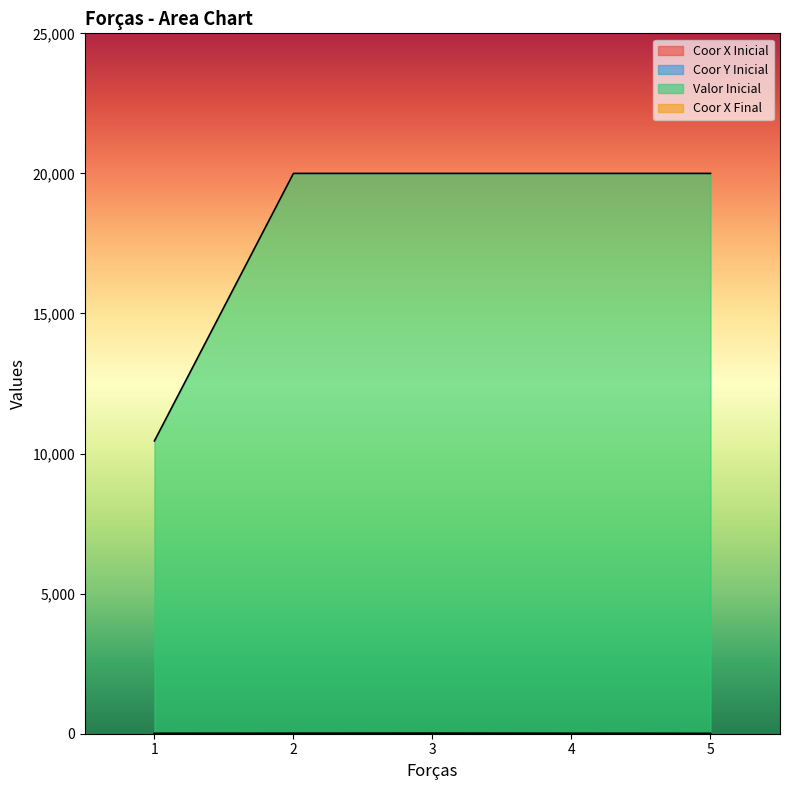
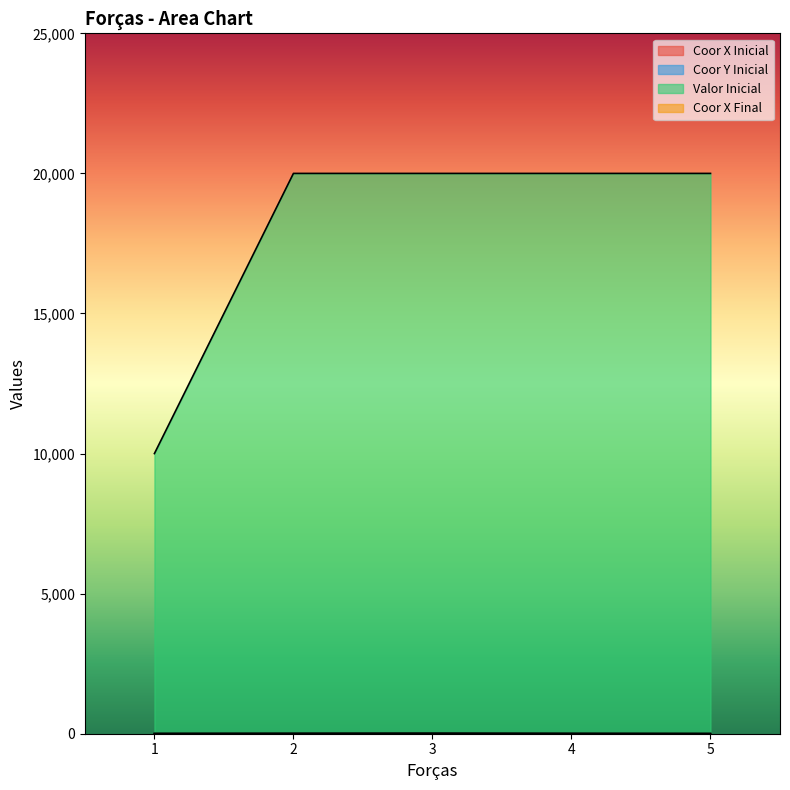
Valor Inicial, 1: 10,500 -> 10,000
